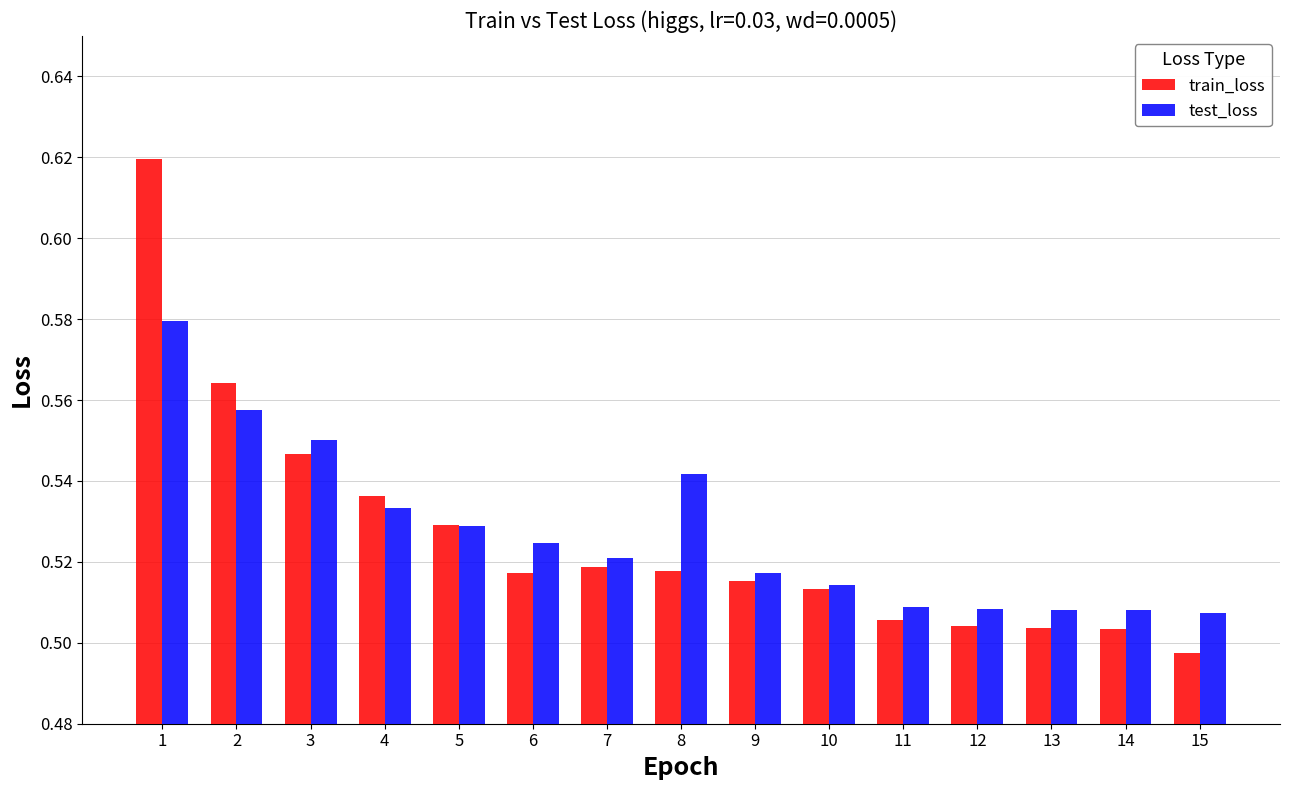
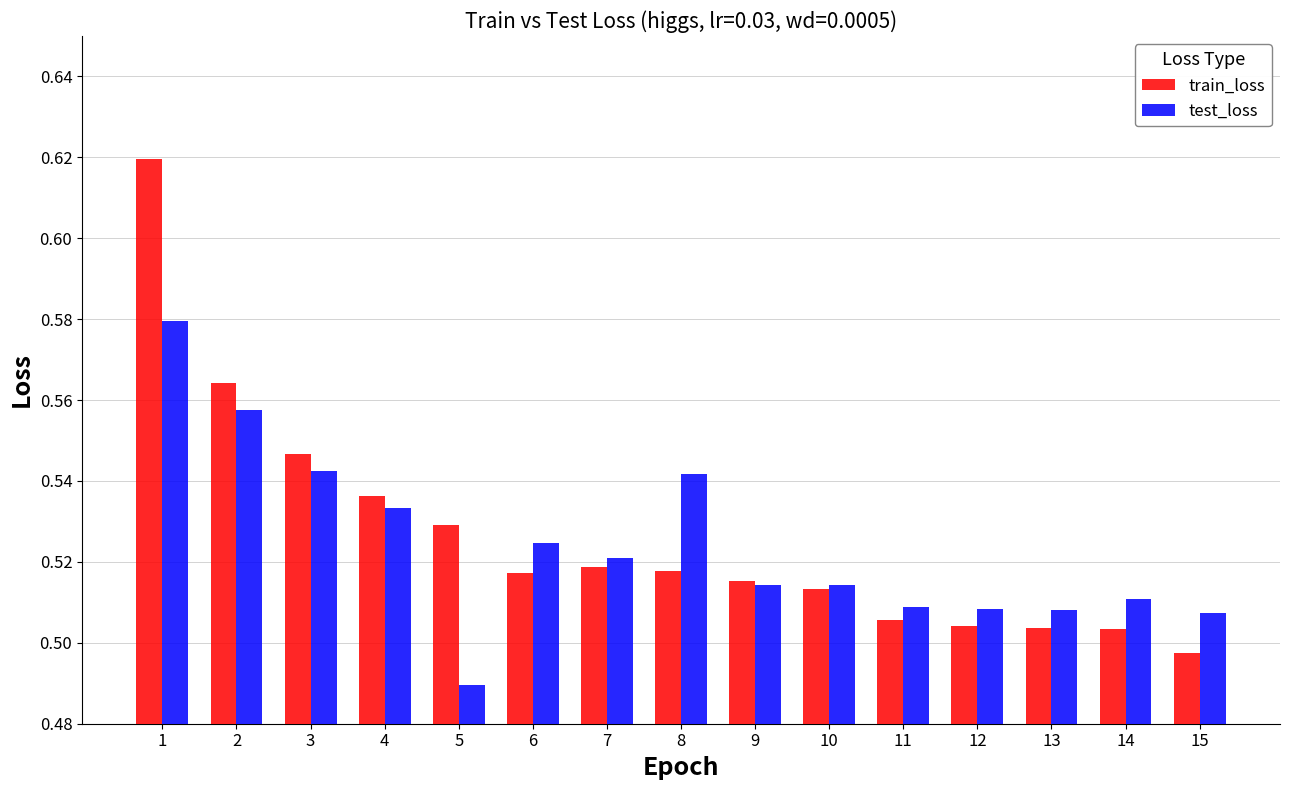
test_loss, 3: 0.550 -> 0.542
test_loss, 5: 0.529 -> 0.490
test_loss, 9: 0.517 -> 0.514
test_loss, 14: 0.508 -> 0.511
